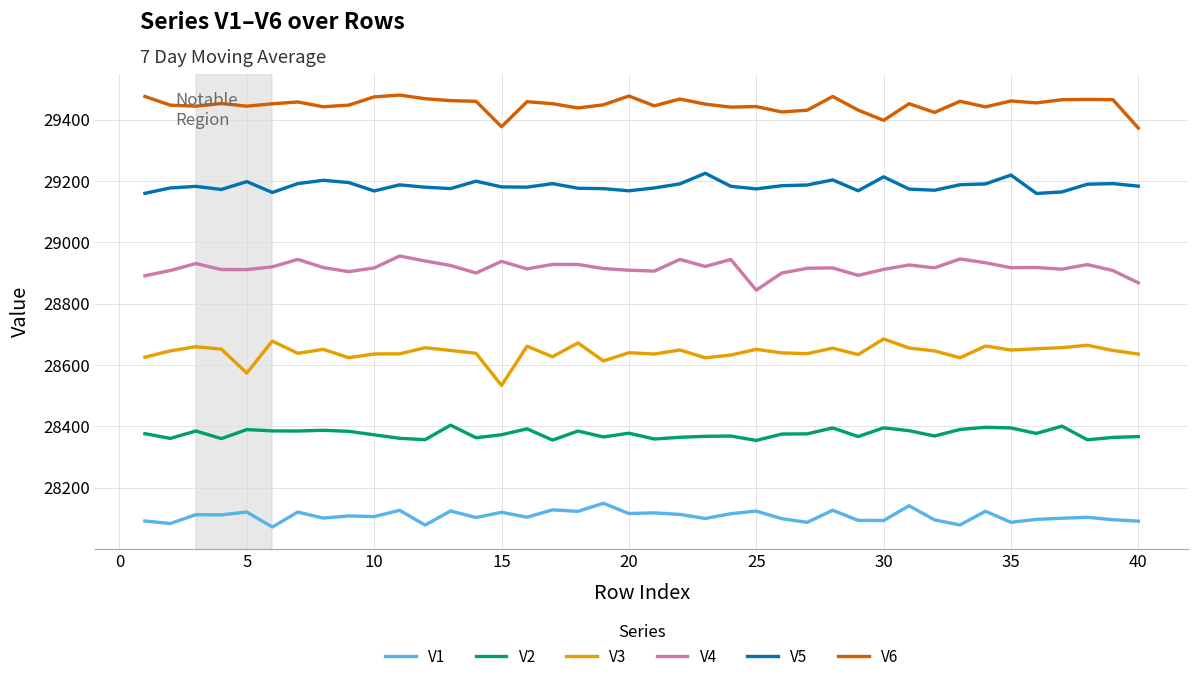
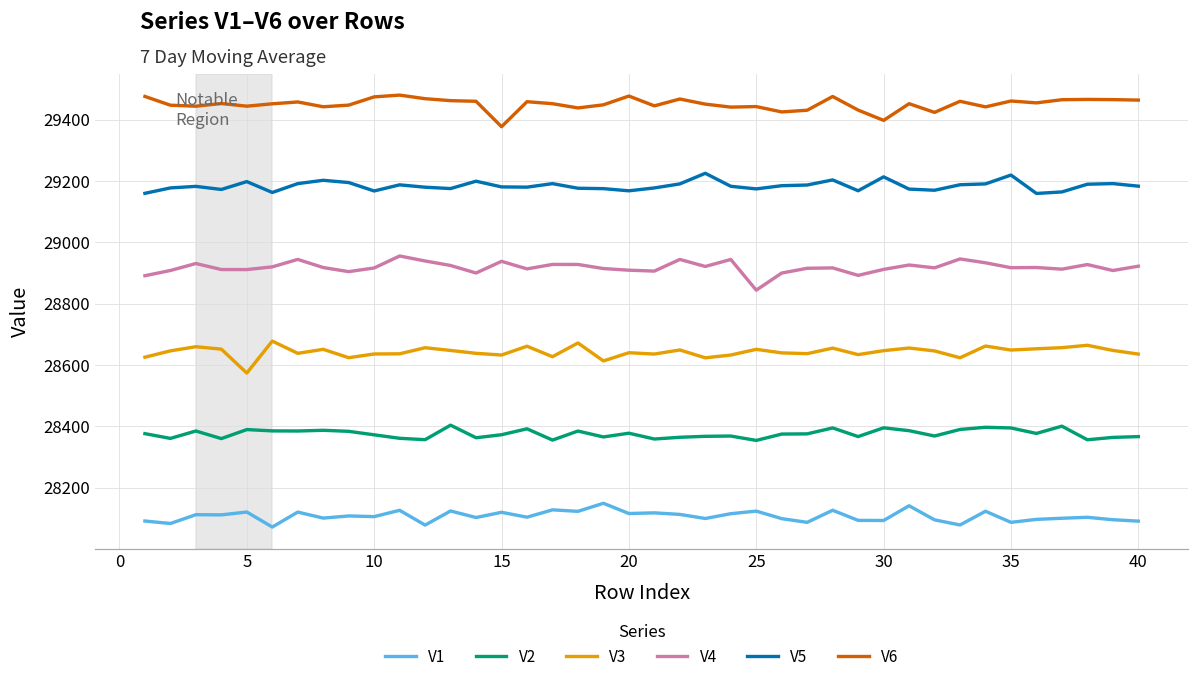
V3, 15: 28530 -> 28630
V3, 30: 28690 -> 28650
V4, 40: 28870 -> 28920
V6, 40: 29370 -> 29460
